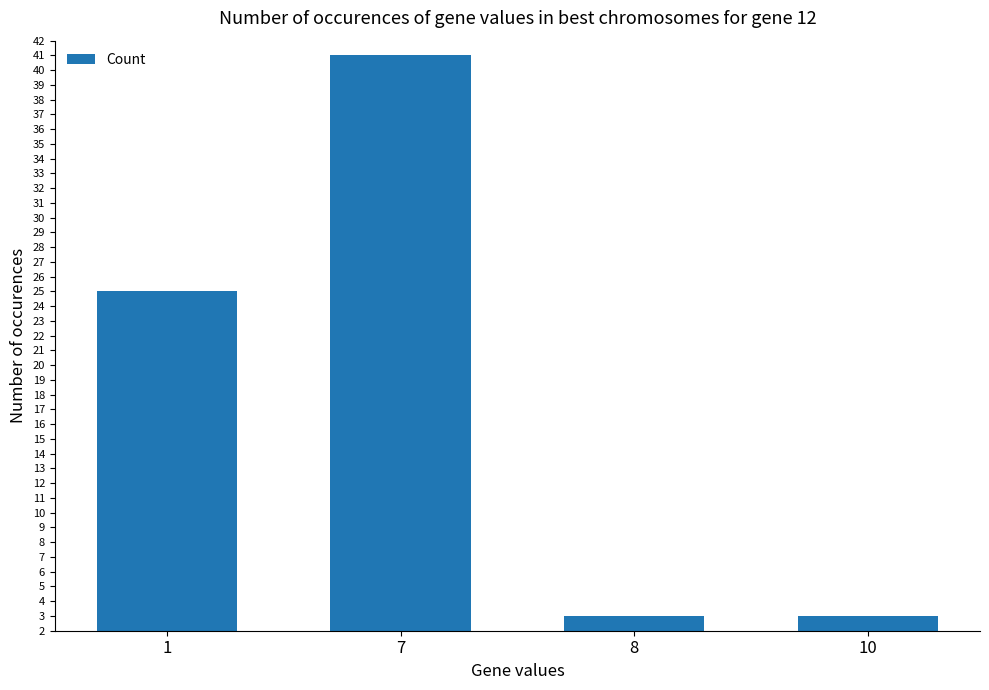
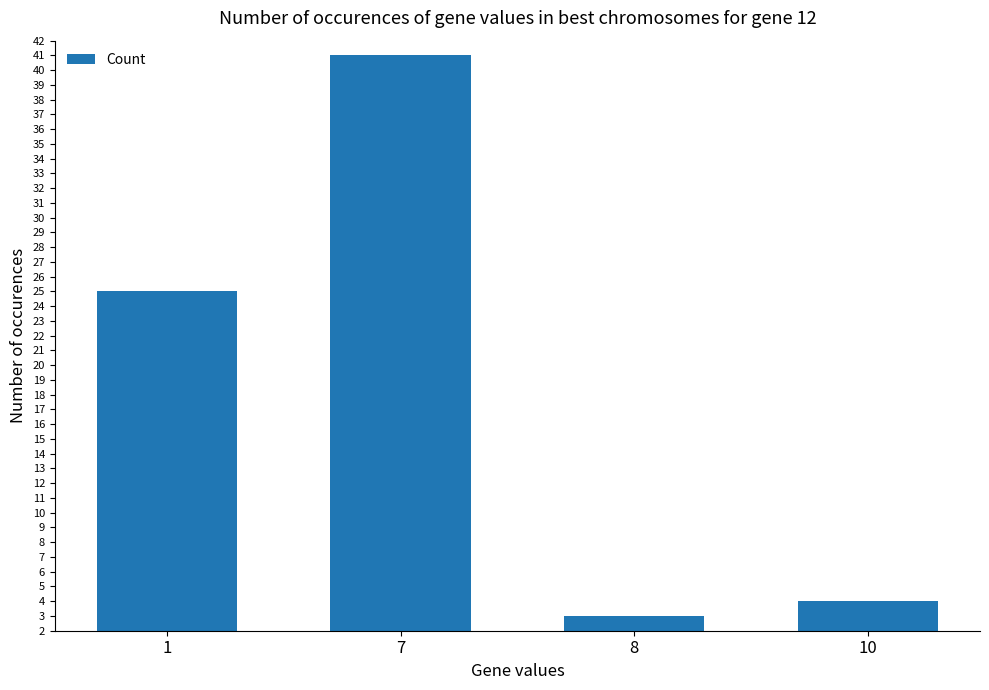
10: 3 -> 4
